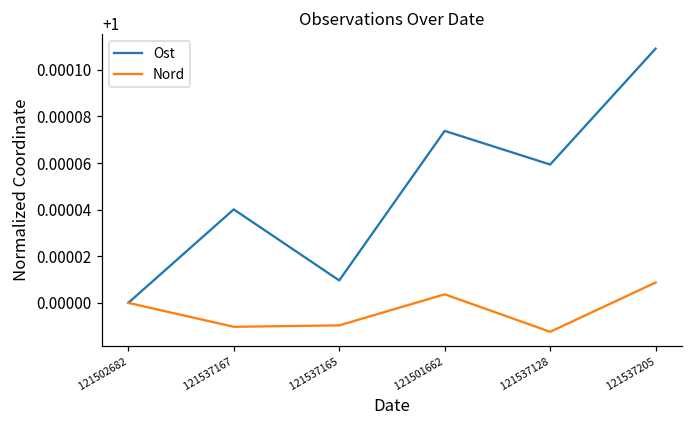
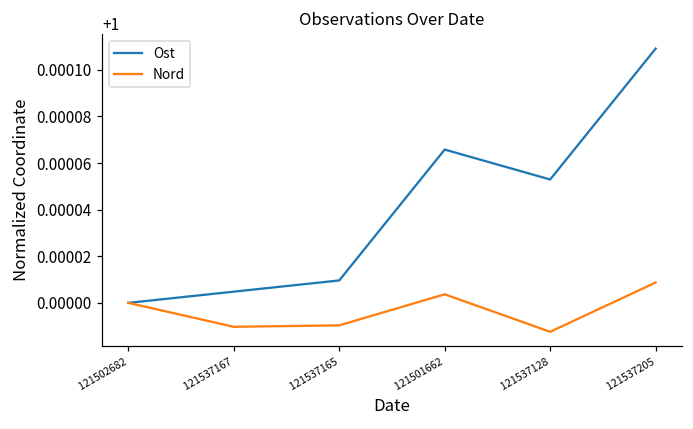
Ost, 121537167: 1.000040 -> 1.000005
Ost, 121501662: 1.000074 -> 1.000066
Ost, 121537128: 1.000059 -> 1.000053
